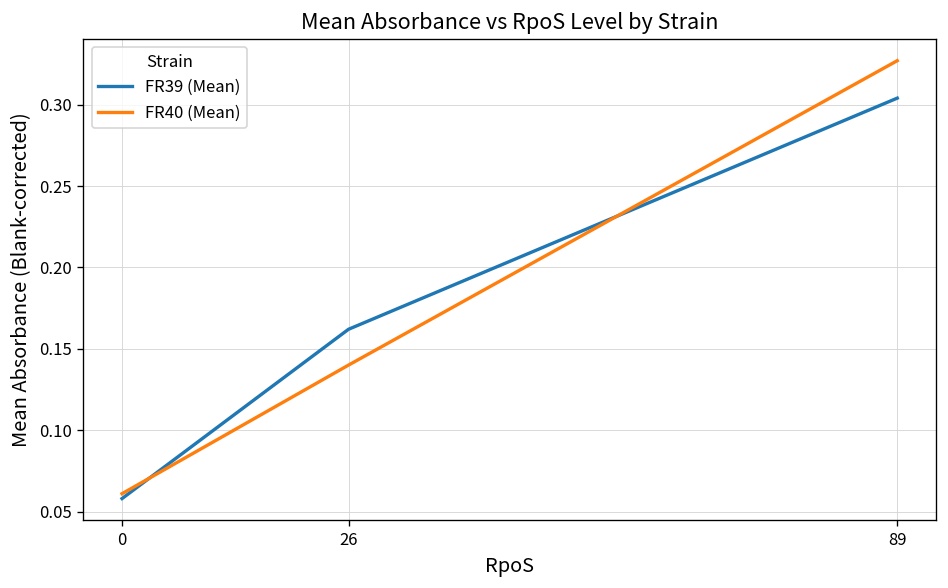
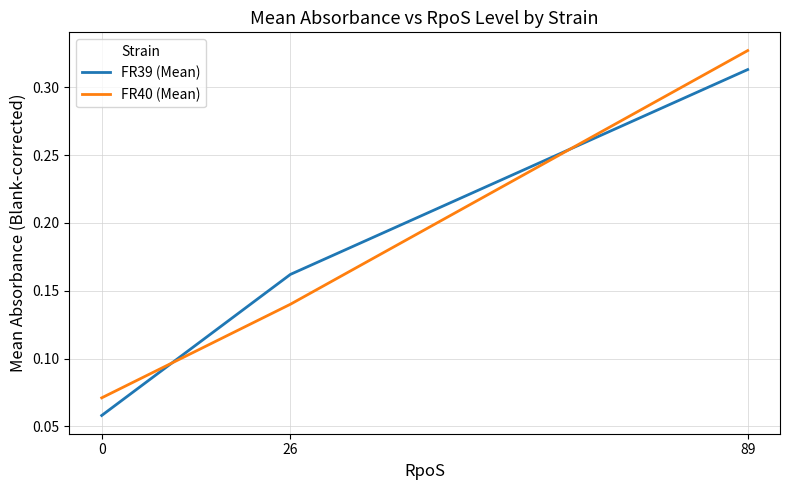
FR40 (Mean), 0: 0.061 -> 0.071
FR39 (Mean), 89: 0.304 -> 0.313
